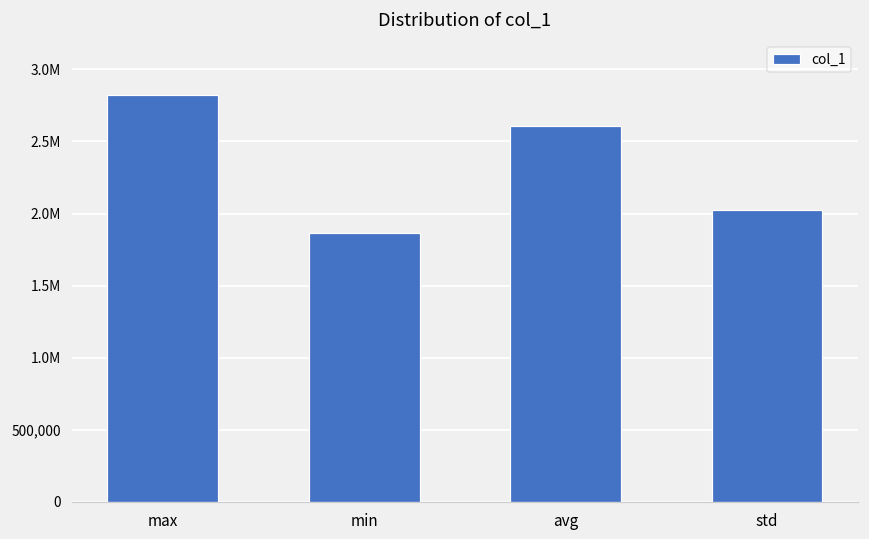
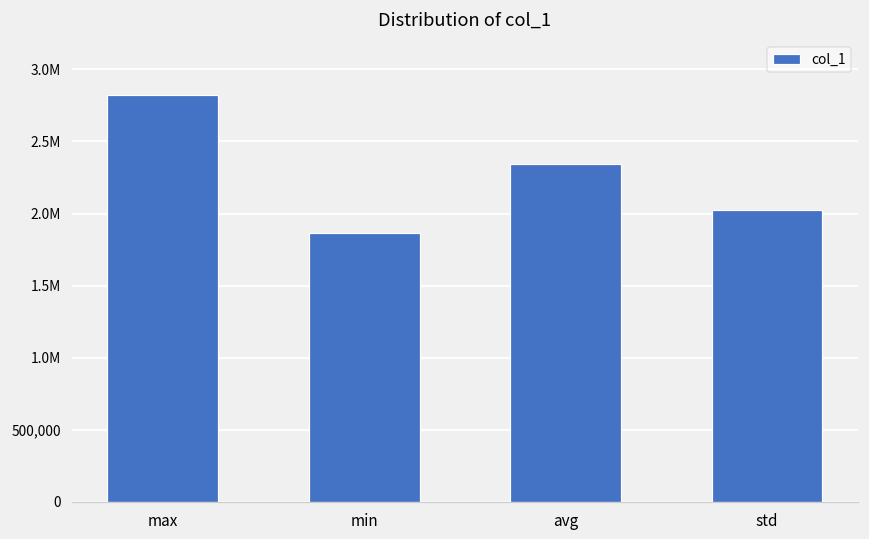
avg: 2,600,000 -> 2,340,000
